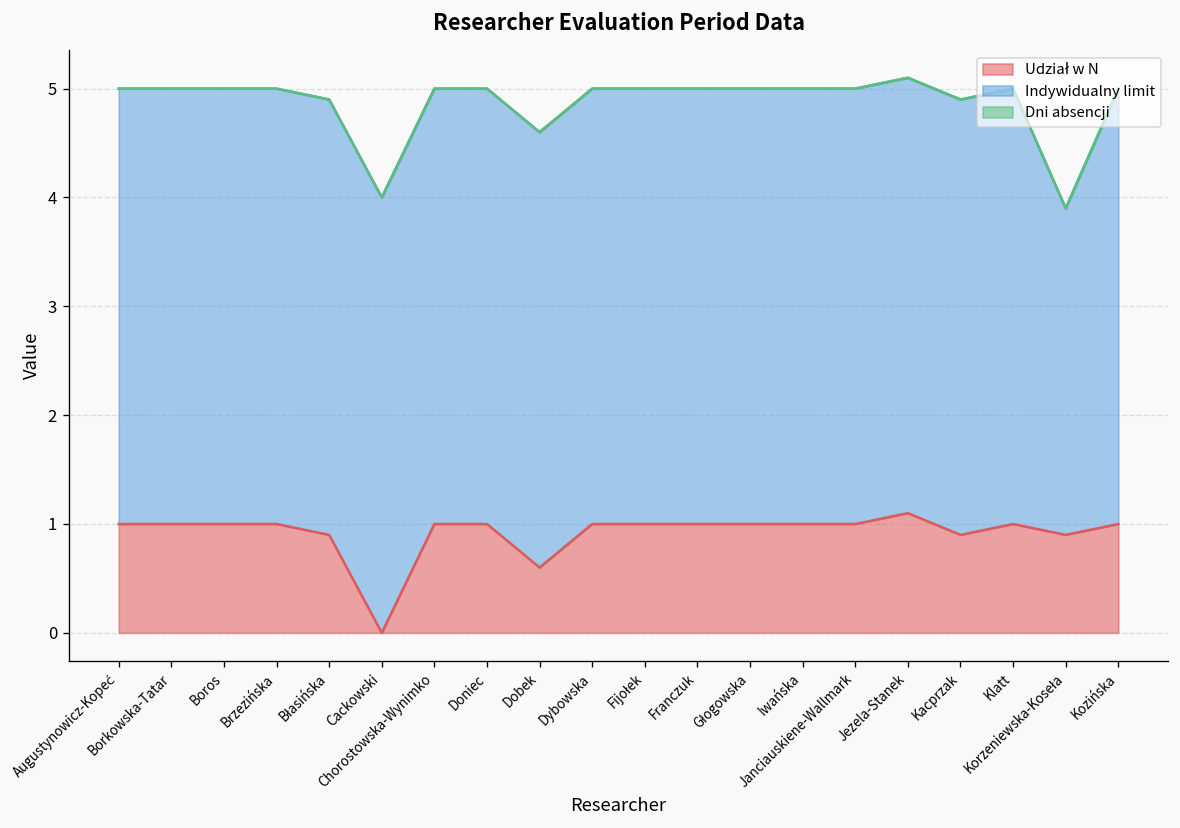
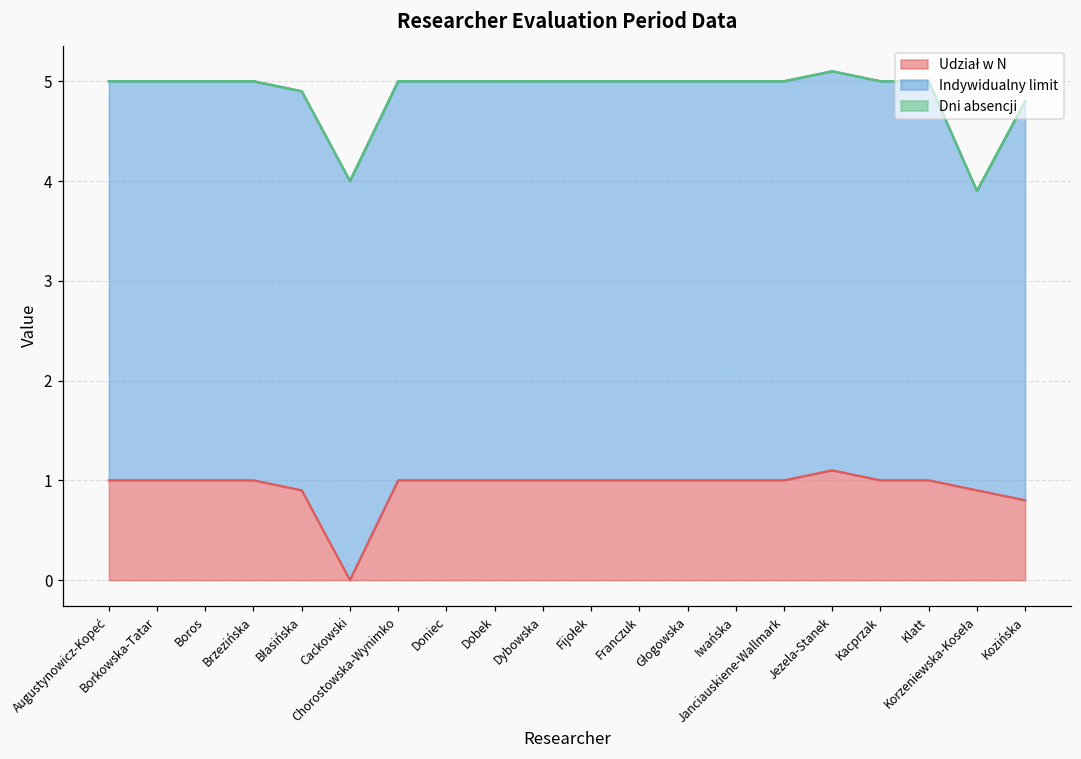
Udział w N, Dobek: 0.6 -> 1.0
Udział w N, Kacprzak: 0.9 -> 1.0
Udział w N, Kozińska: 1.0 -> 0.8
